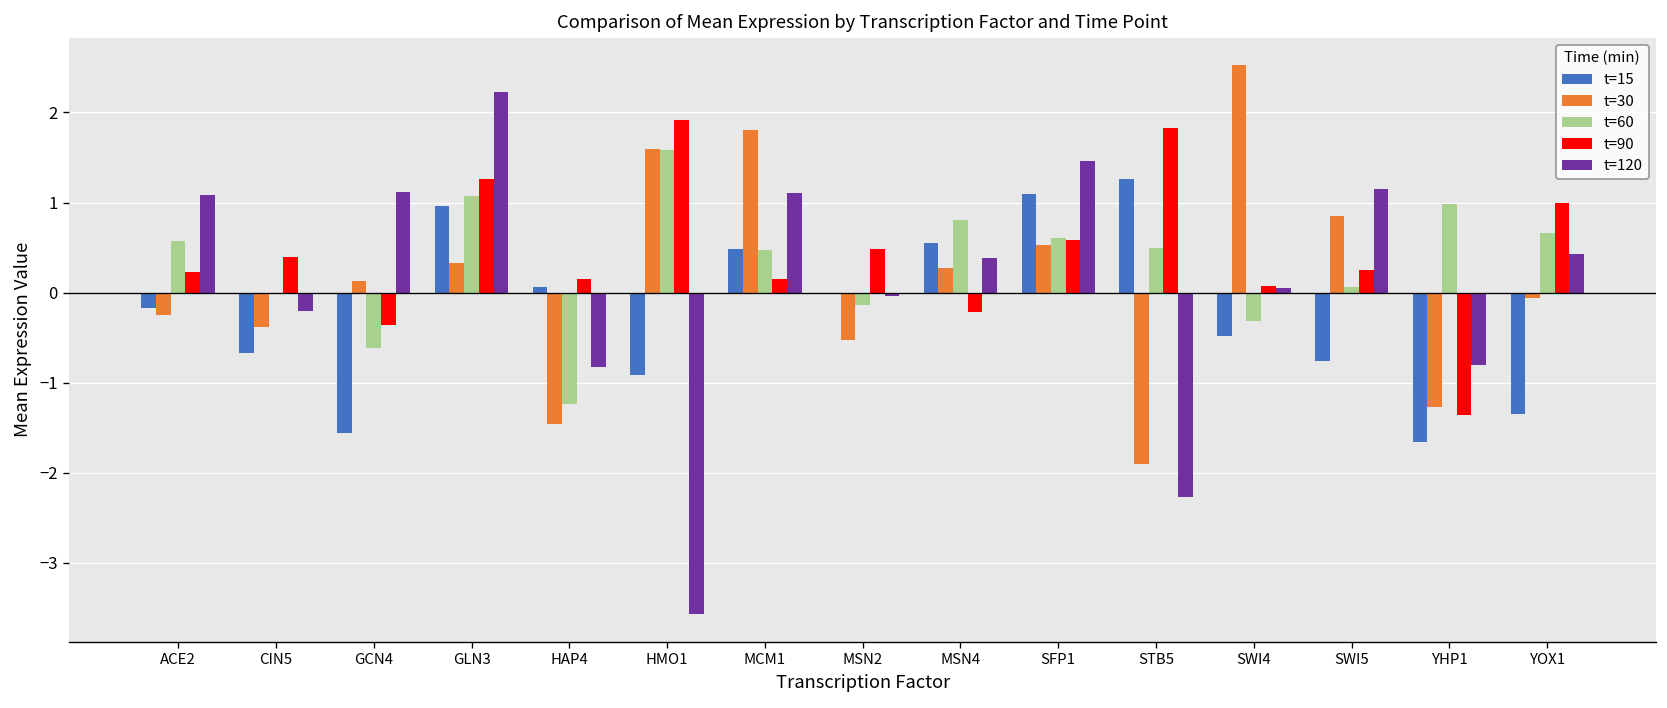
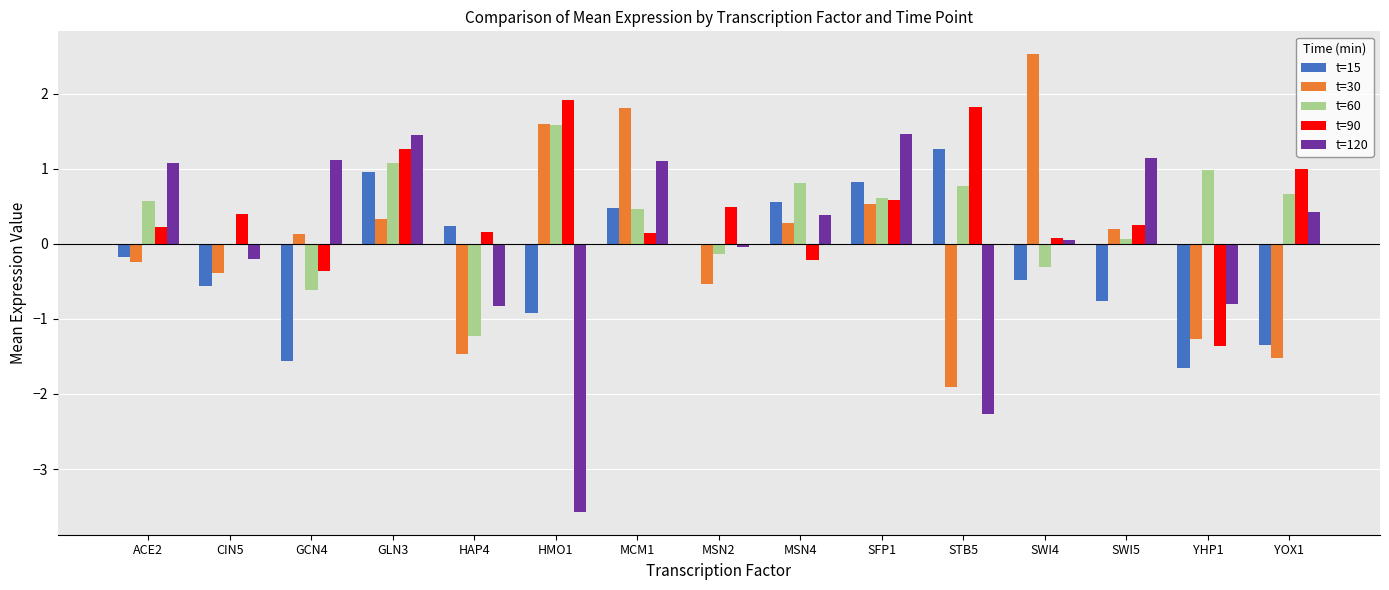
t=15, CIN5: -0.7 -> -0.6
t=120, GLN3: 2.2 -> 1.4
t=15, HAP4: 0.1 -> 0.2
t=15, SFP1: 1.1 -> 0.8
t=60, STB5: 0.5 -> 0.8
t=30, SWI5: 0.9 -> 0.2
t=30, YOX1: -0.1 -> -1.5
